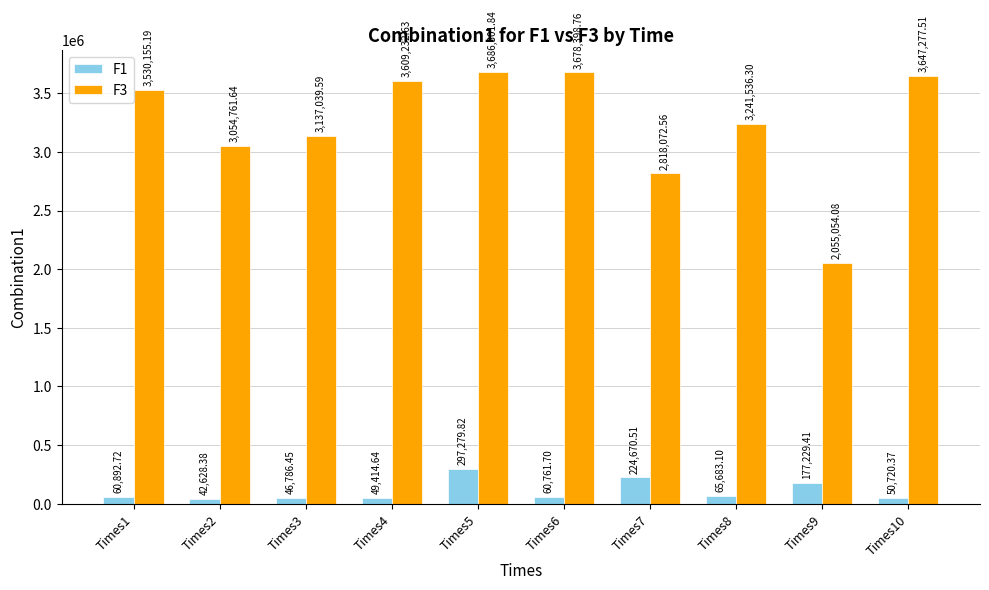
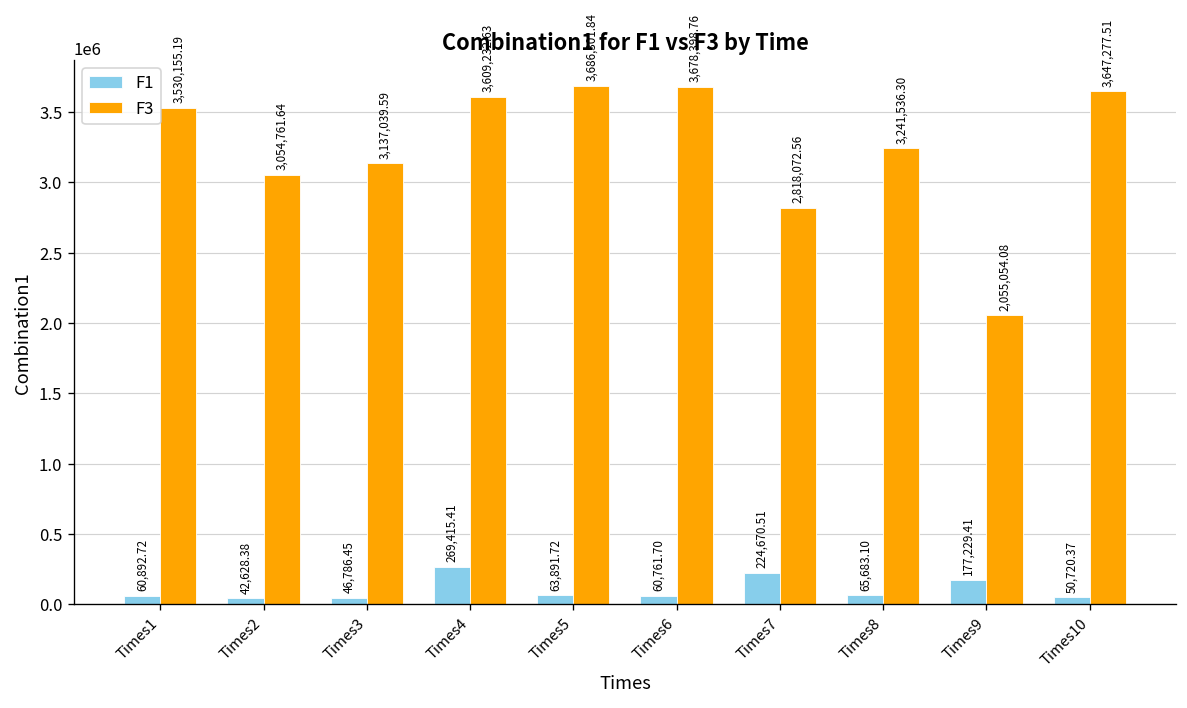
F1, Times4: 49,414.64 -> 269,415.41
F1, Times5: 297,279.82 -> 63,891.72
